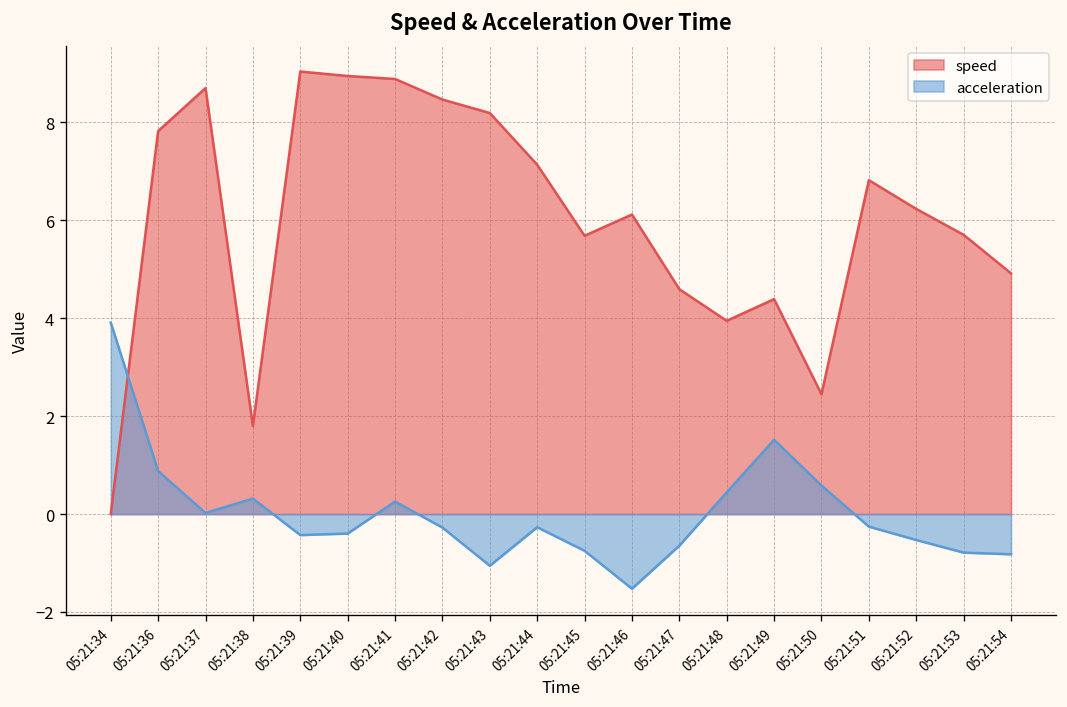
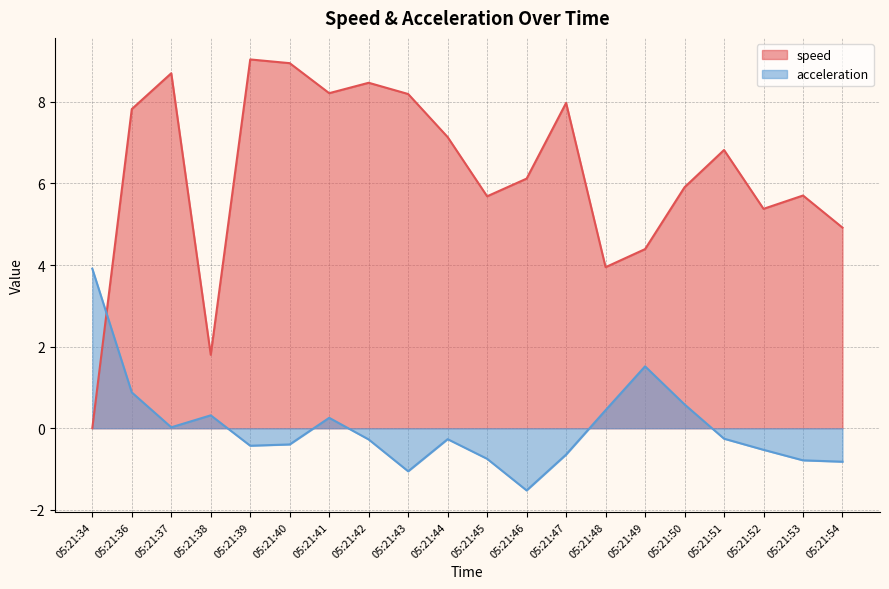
speed, 05:21:41: 8.9 -> 8.2
speed, 05:21:47: 4.6 -> 8.0
speed, 05:21:50: 2.4 -> 5.9
speed, 05:21:52: 6.2 -> 5.4
